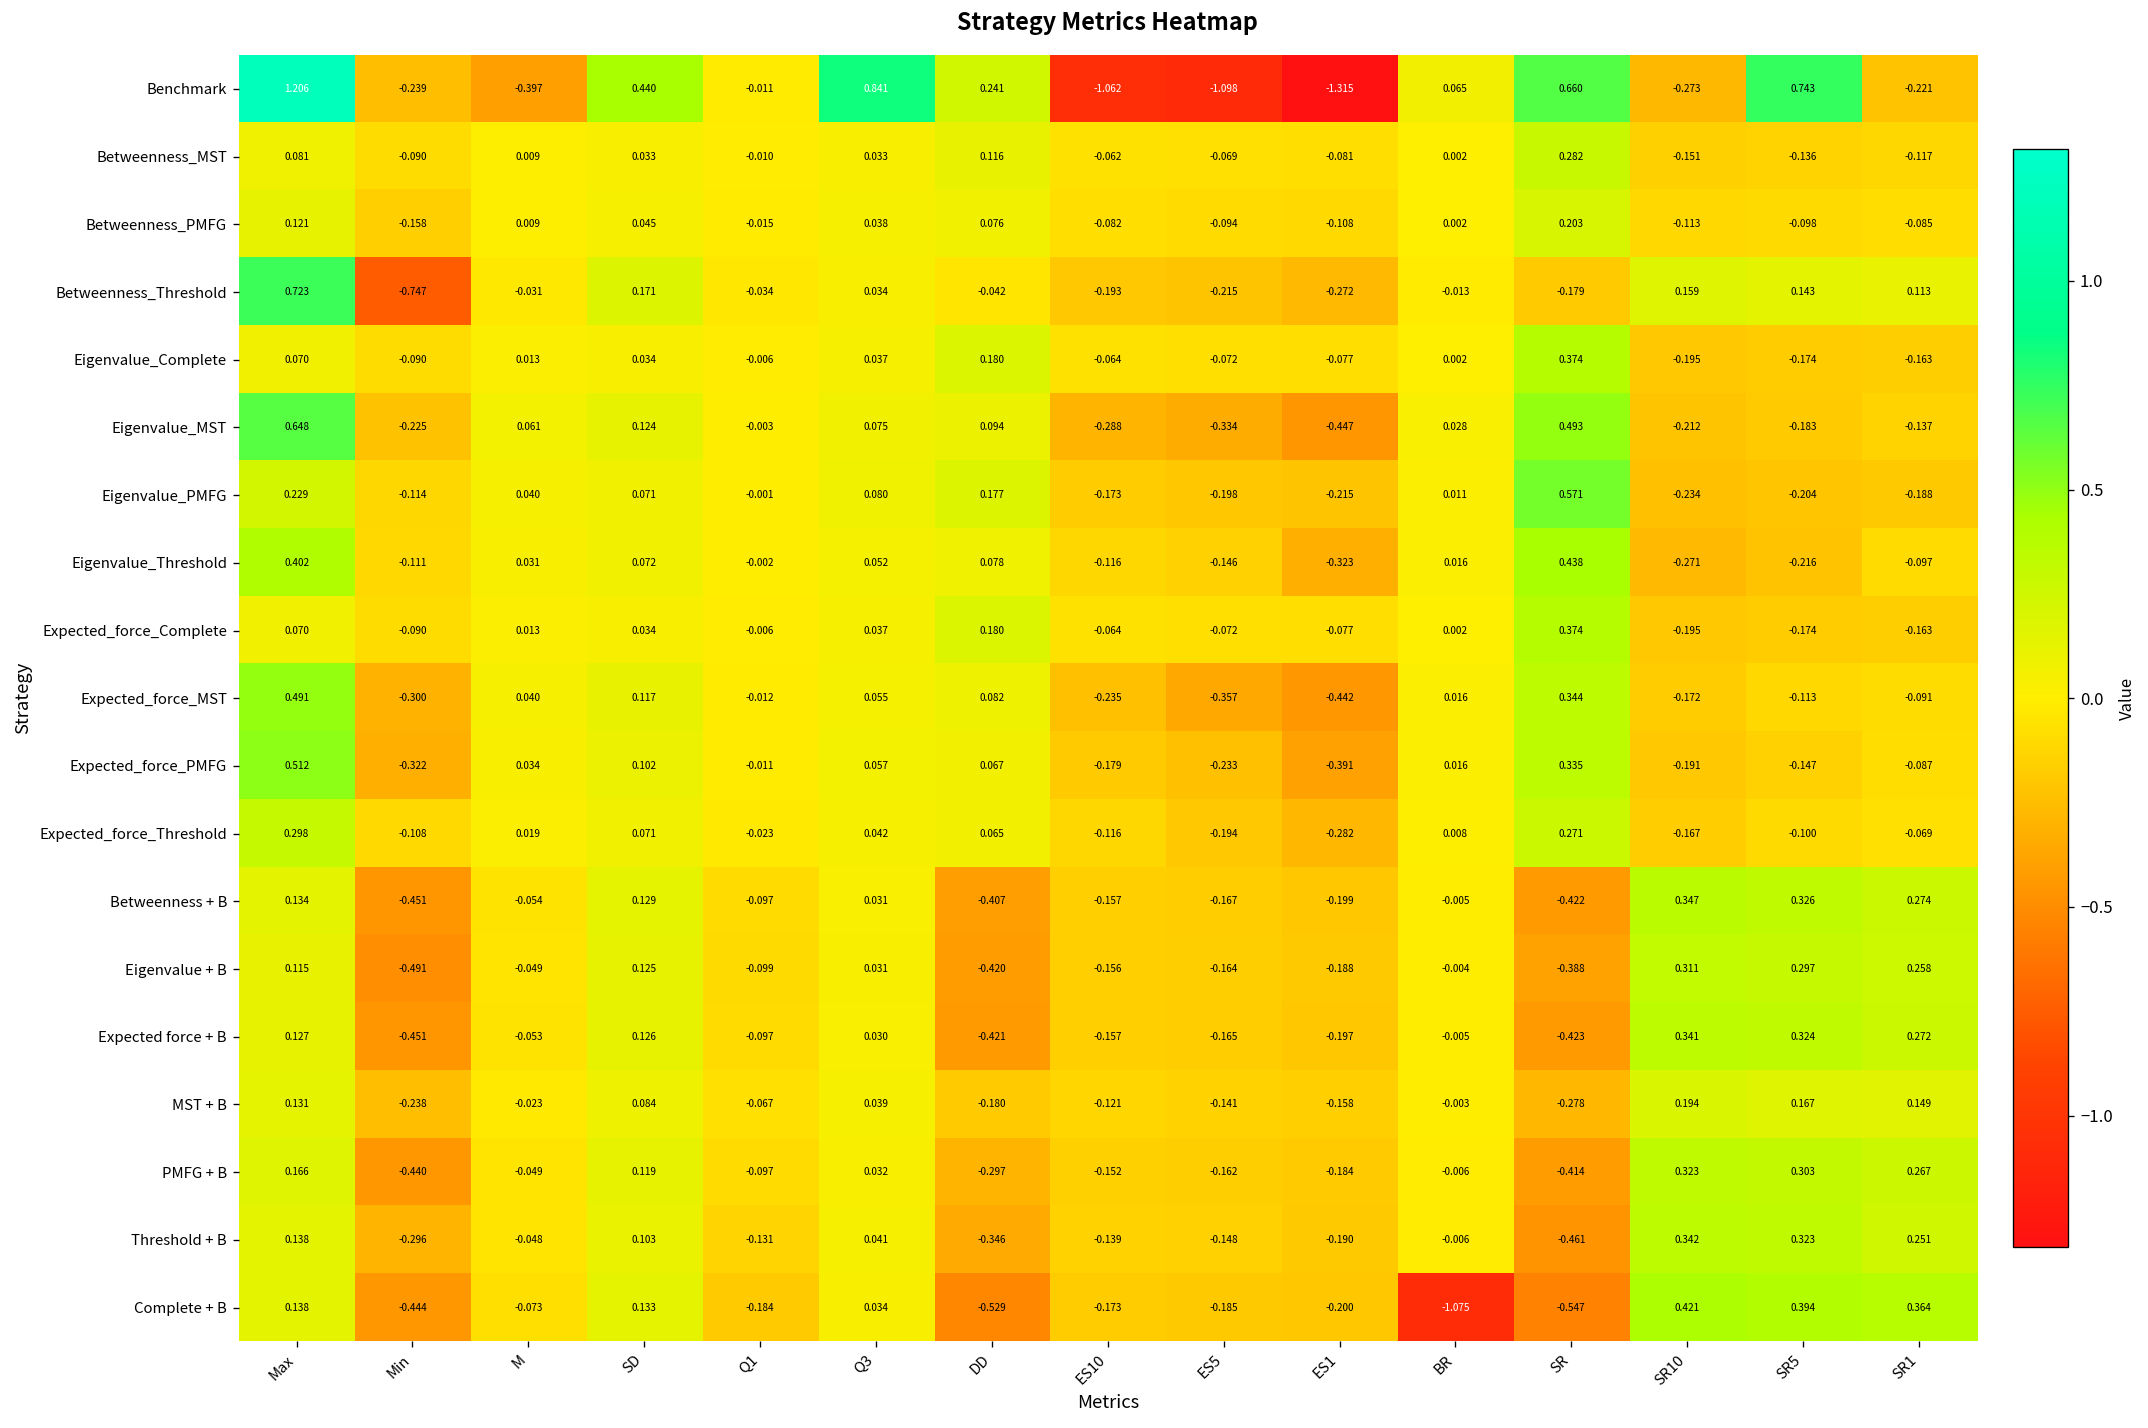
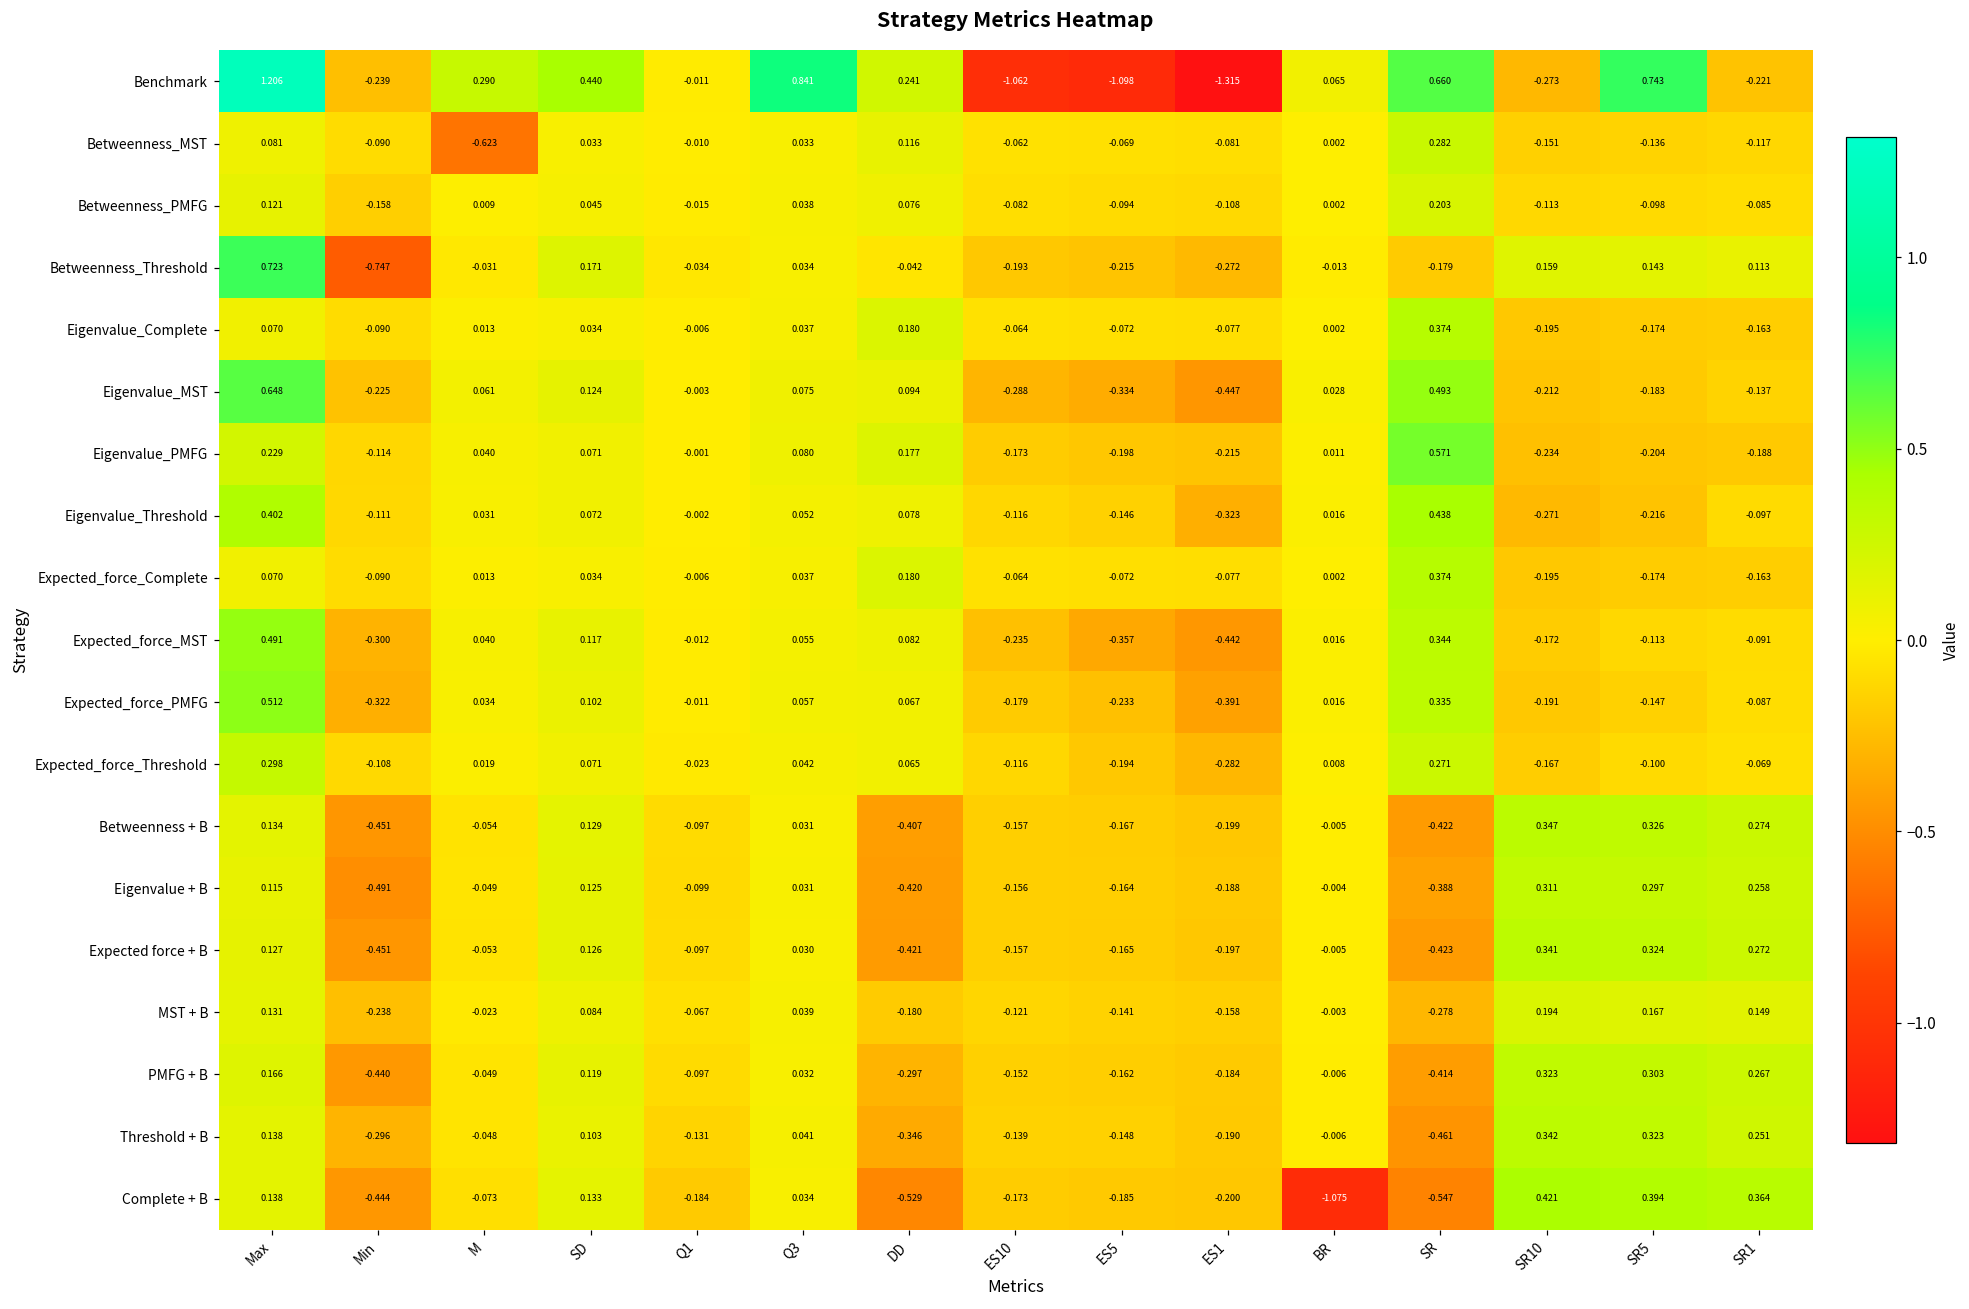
Benchmark, M: -0.397 -> 0.290
Betweenness_MST, M: 0.009 -> -0.623
